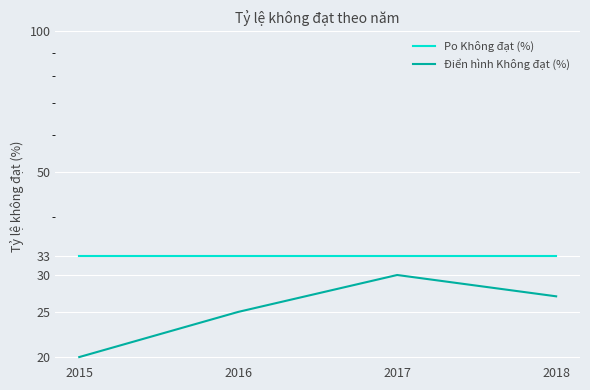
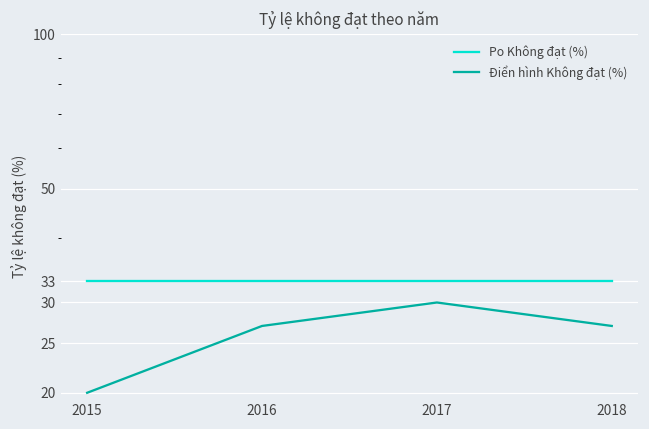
Điển hình Không đạt (%), 2016: 25 -> 27
